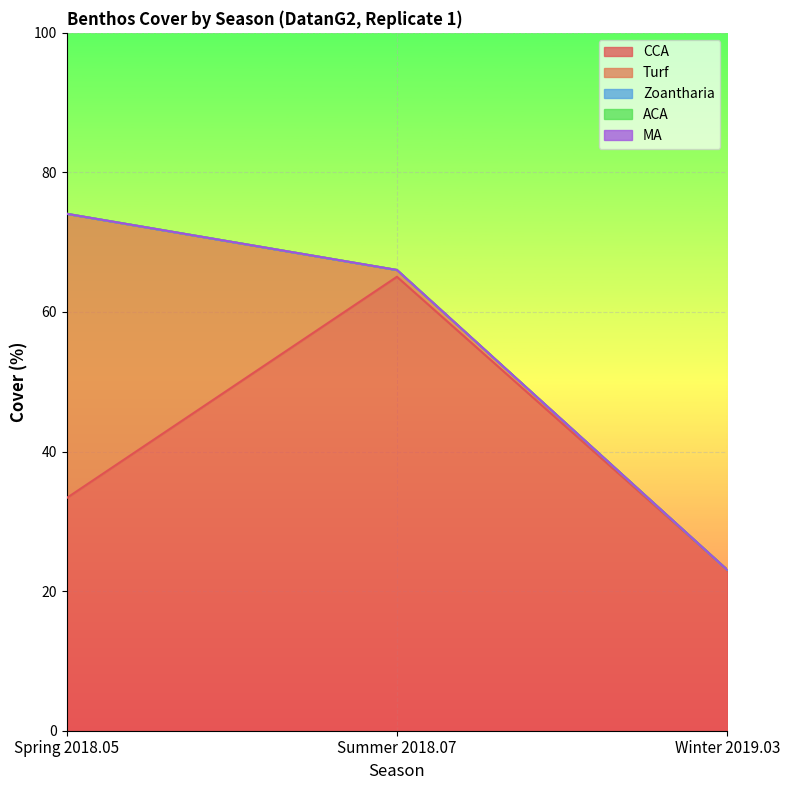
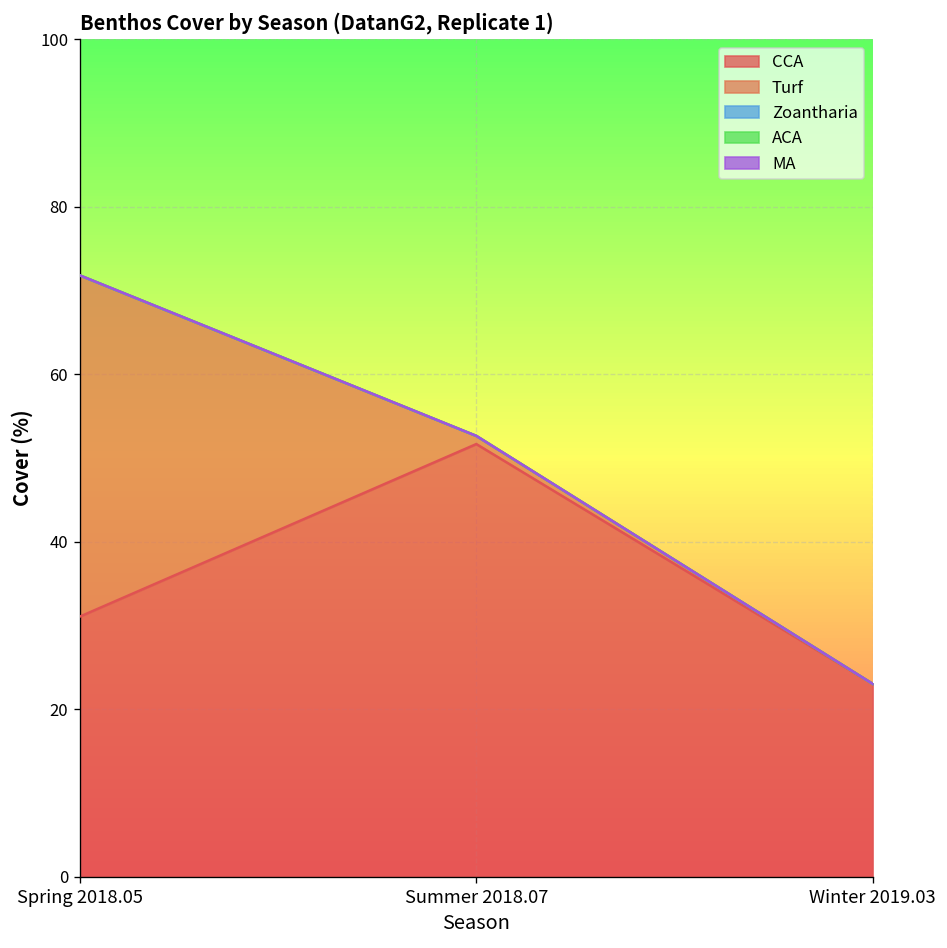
CCA, Spring 2018.05: 33 -> 31
CCA, Summer 2018.07: 65 -> 52
